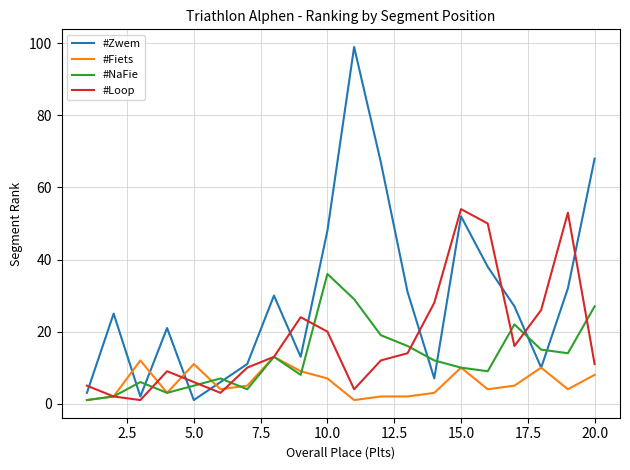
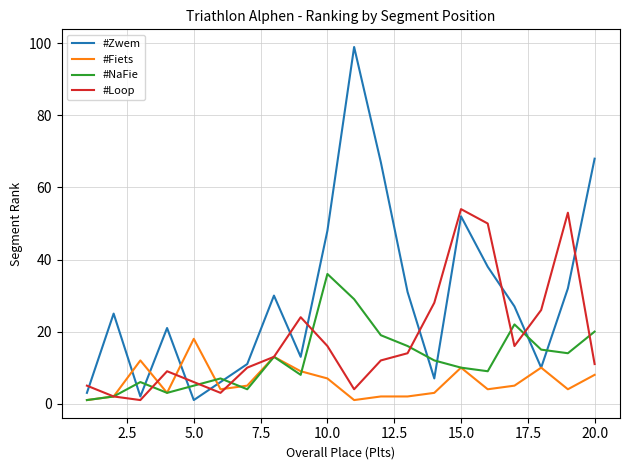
#Fiets, 5.0: 11 -> 18
#Loop, 10.0: 20 -> 16
#NaFie, 20.0: 27 -> 20
